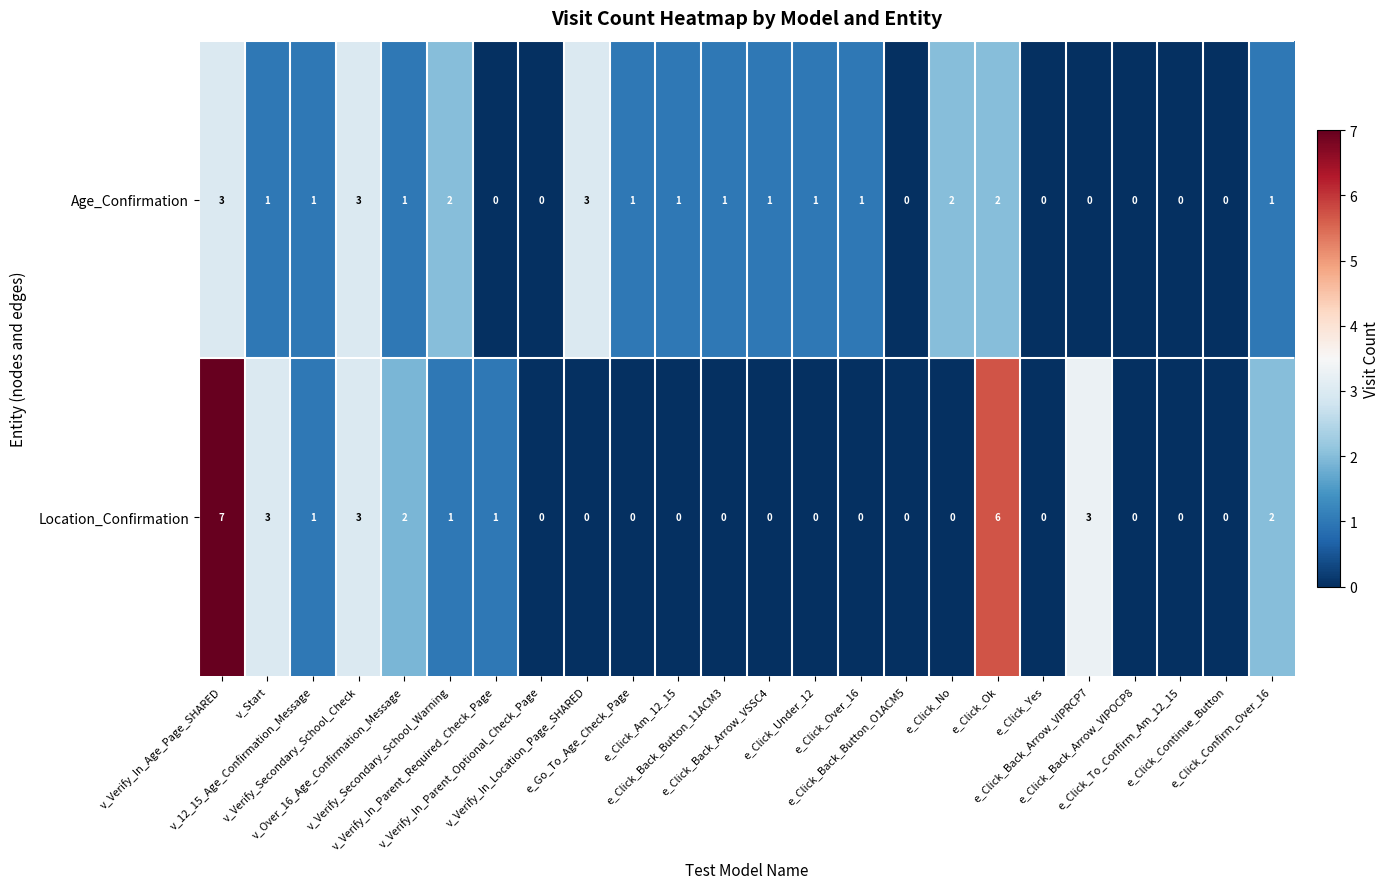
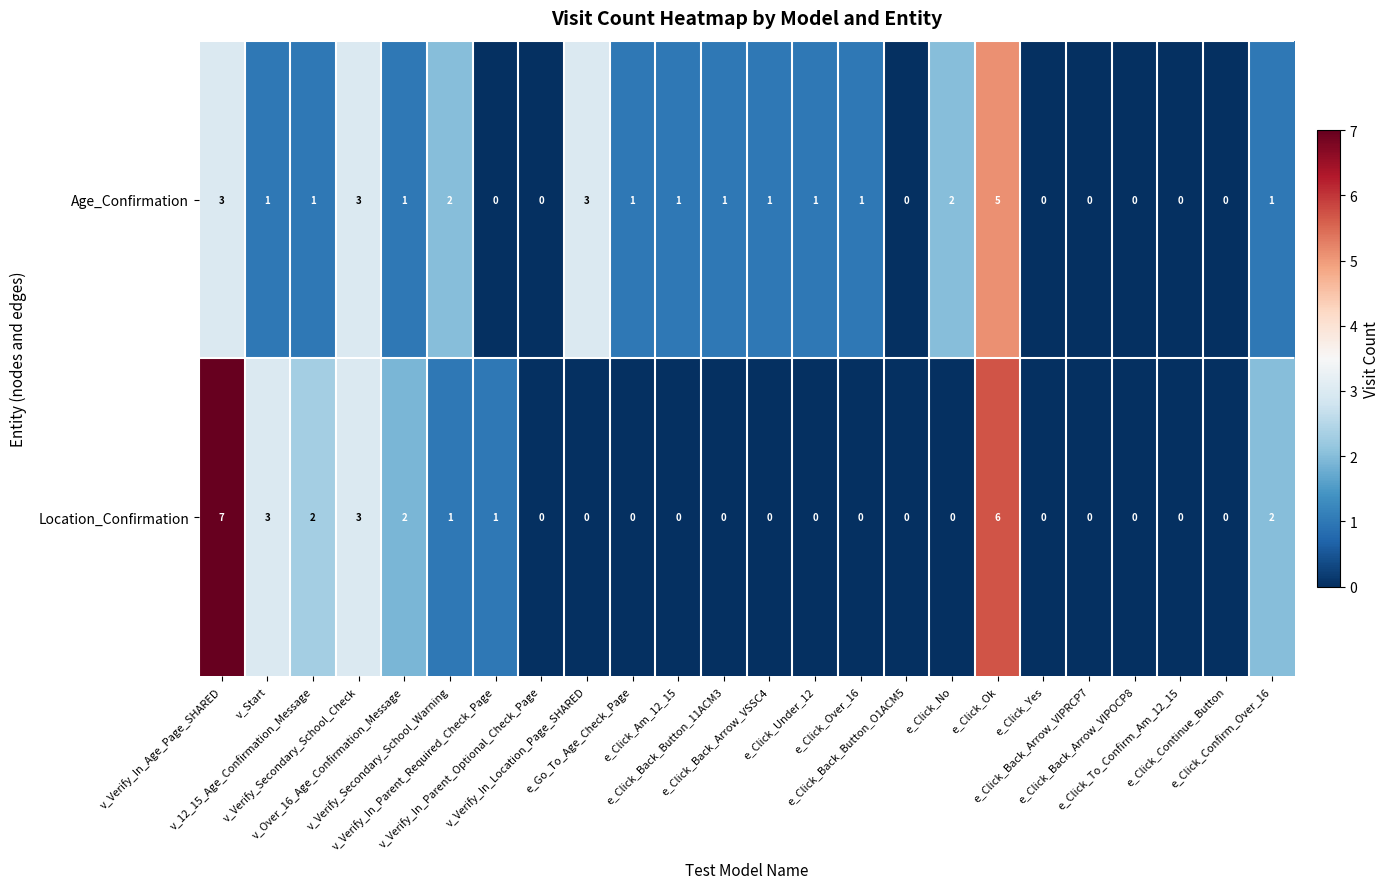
Age_Confirmation, e_Click_Ok: 2 -> 5
Location_Confirmation, v_12_15_Age_Confirmation_Message: 1 -> 2
Location_Confirmation, e_Click_Back_Arrow_VIPRCP7: 3 -> 0
